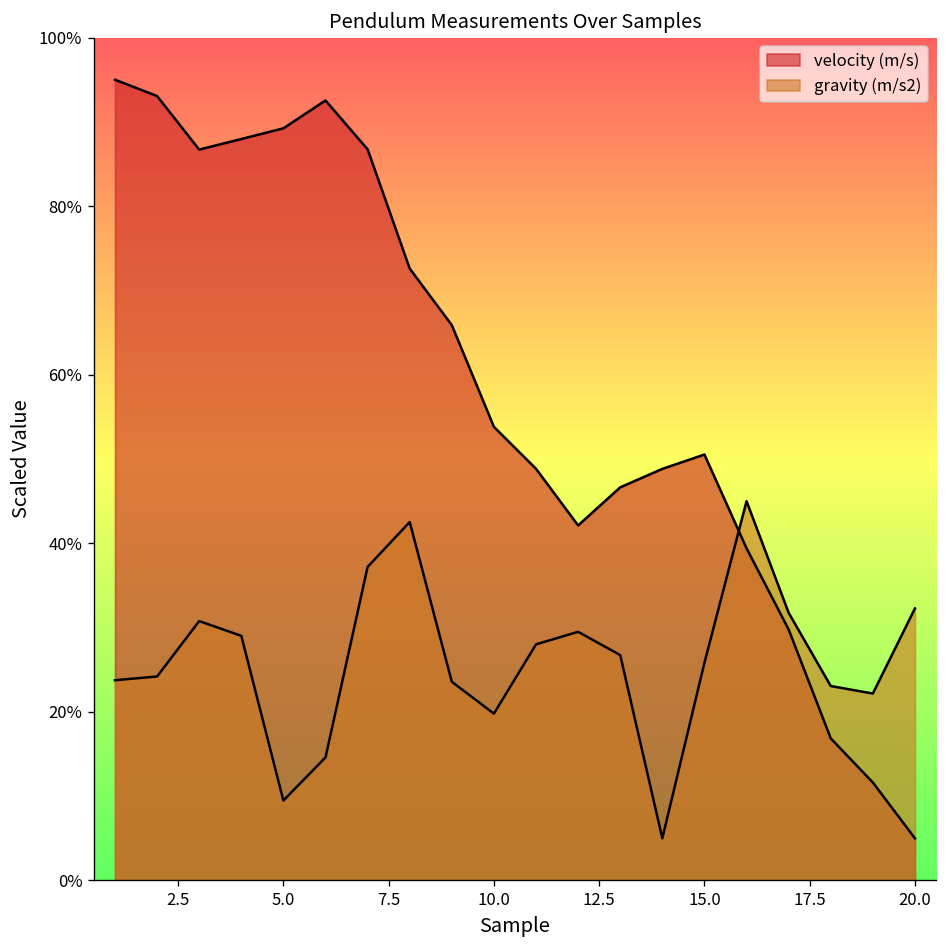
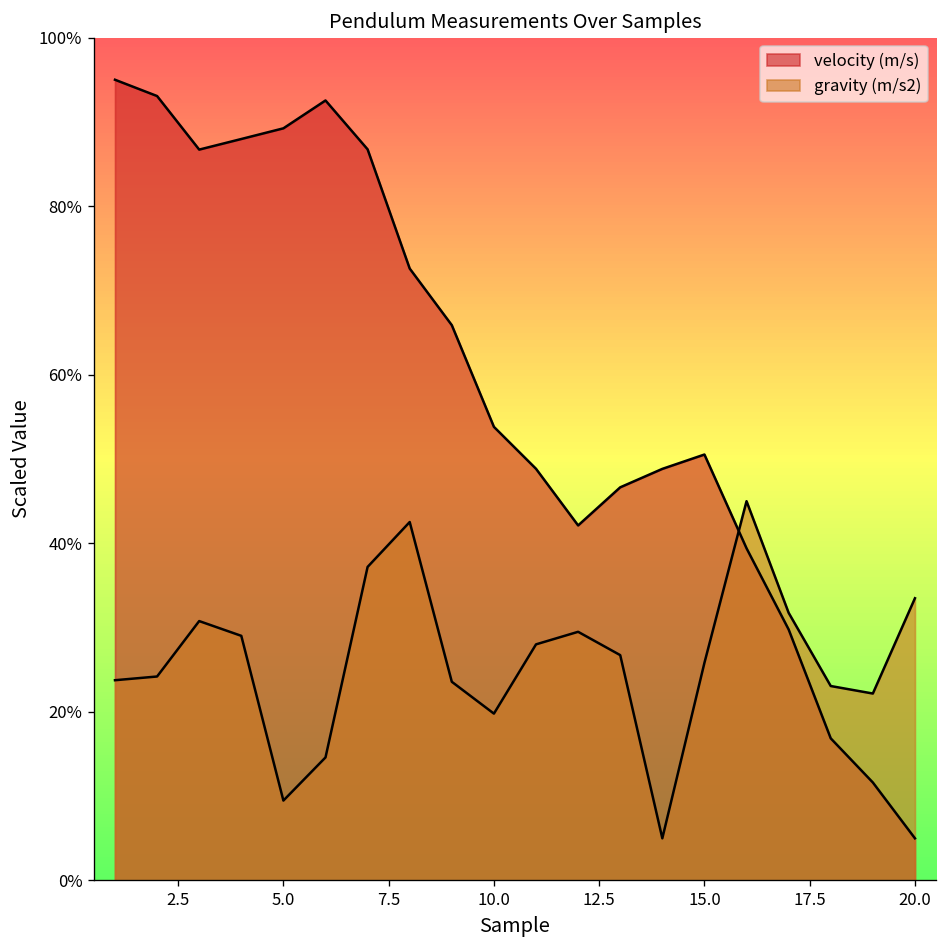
gravity (m/s2), 20.0: 32% -> 33%
